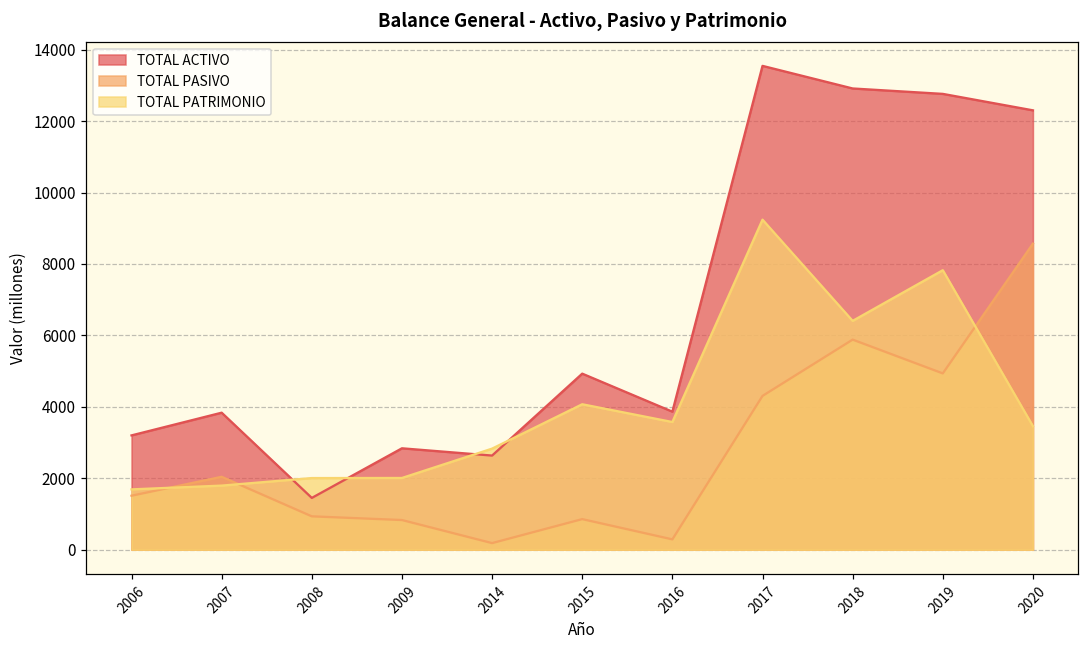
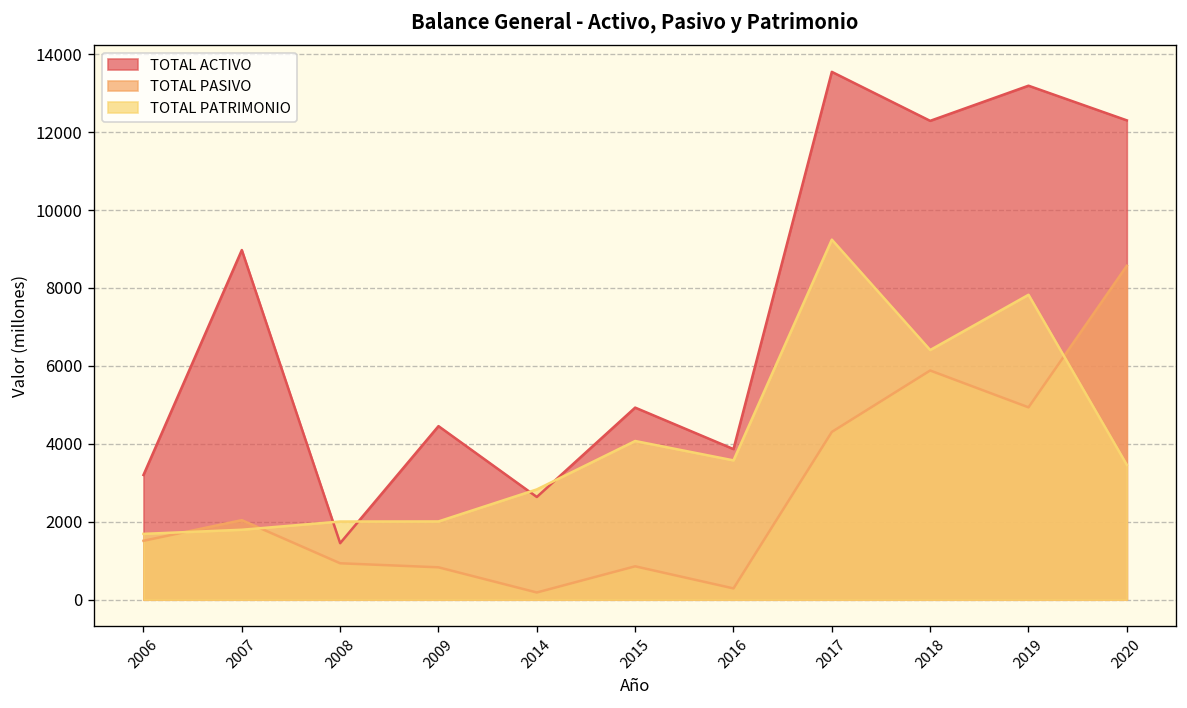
TOTAL ACTIVO, 2007: 3800 -> 9000
TOTAL ACTIVO, 2009: 2800 -> 4500
TOTAL ACTIVO, 2018: 12900 -> 12300
TOTAL ACTIVO, 2019: 12800 -> 13200
